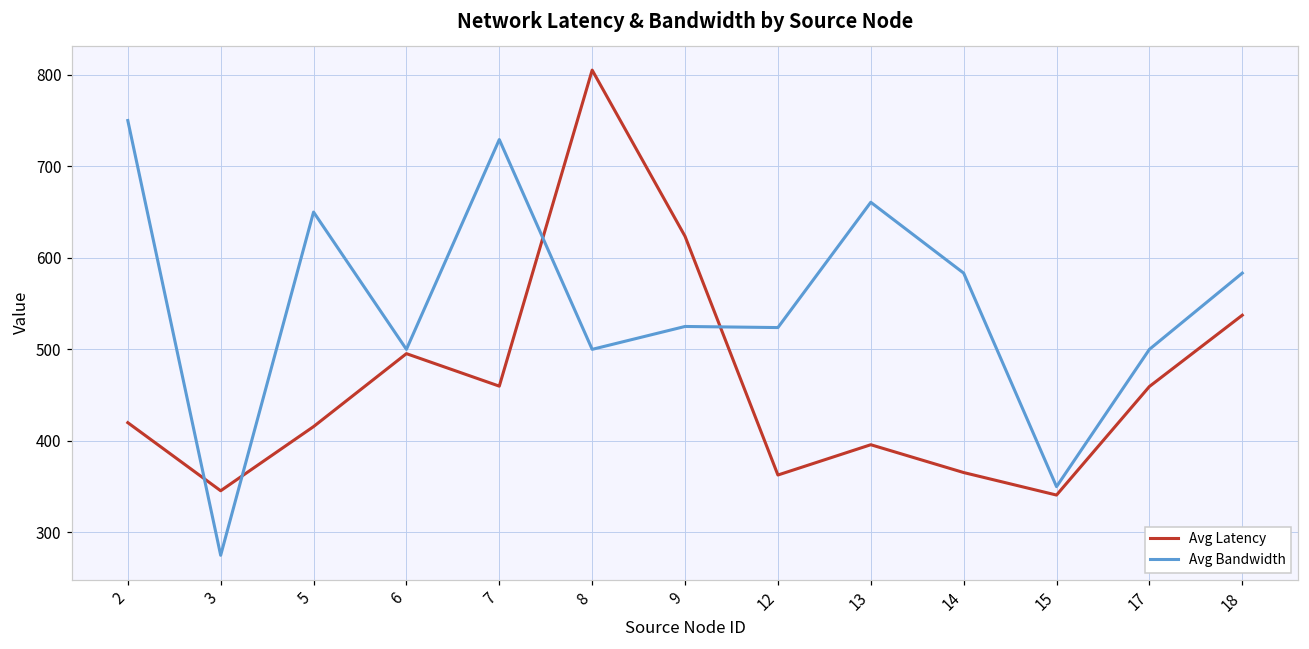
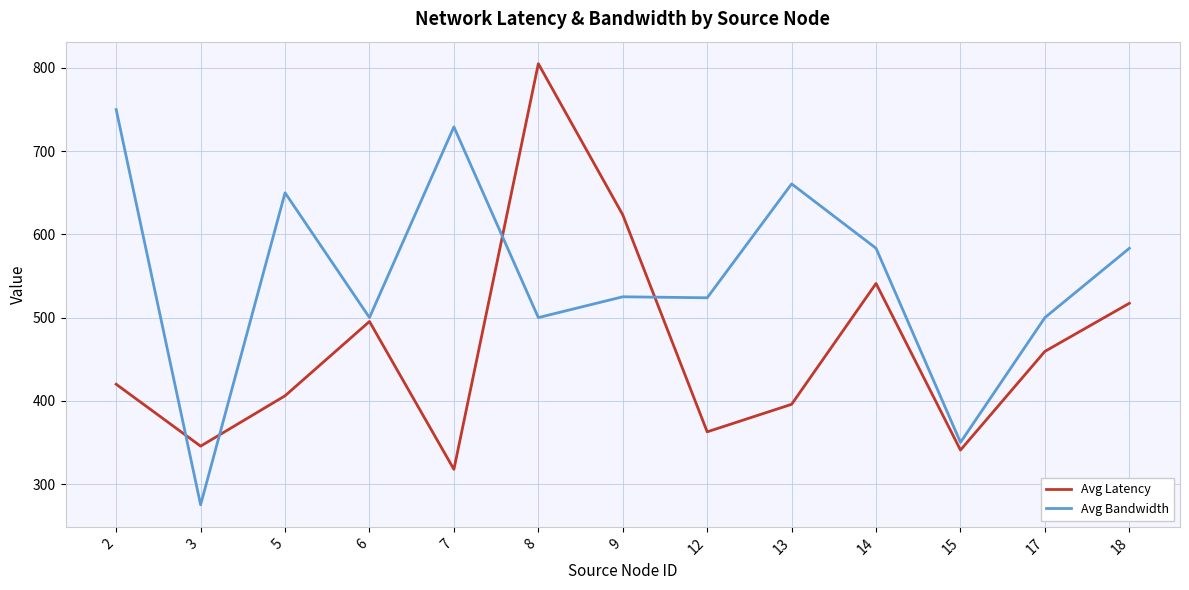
Avg Latency, 5: 420 -> 410
Avg Latency, 7: 460 -> 320
Avg Latency, 14: 370 -> 540
Avg Latency, 18: 540 -> 520
